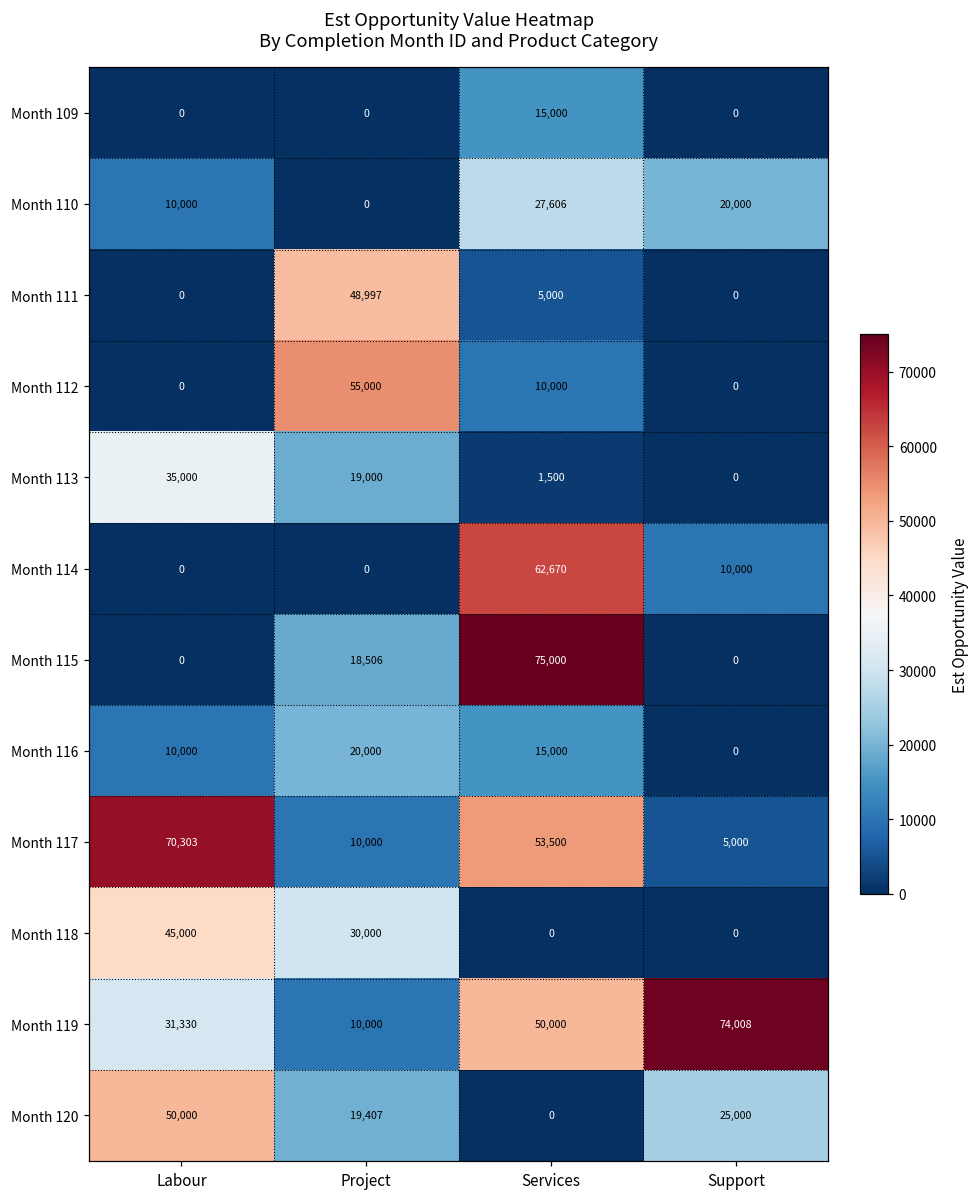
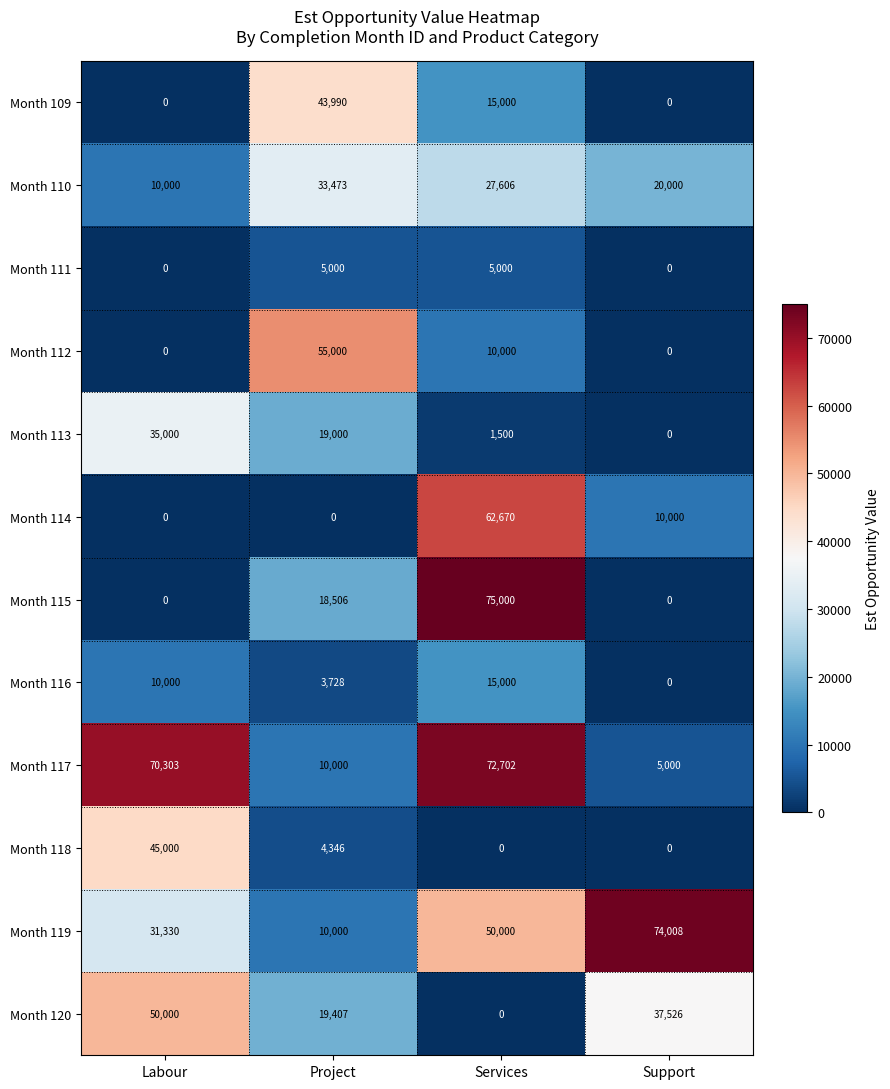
Month 109, Project: 0 -> 43,990
Month 110, Project: 0 -> 33,473
Month 111, Project: 48,997 -> 5,000
Month 116, Project: 20,000 -> 3,728
Month 117, Services: 53,500 -> 72,702
Month 118, Project: 30,000 -> 4,346
Month 120, Support: 25,000 -> 37,526
